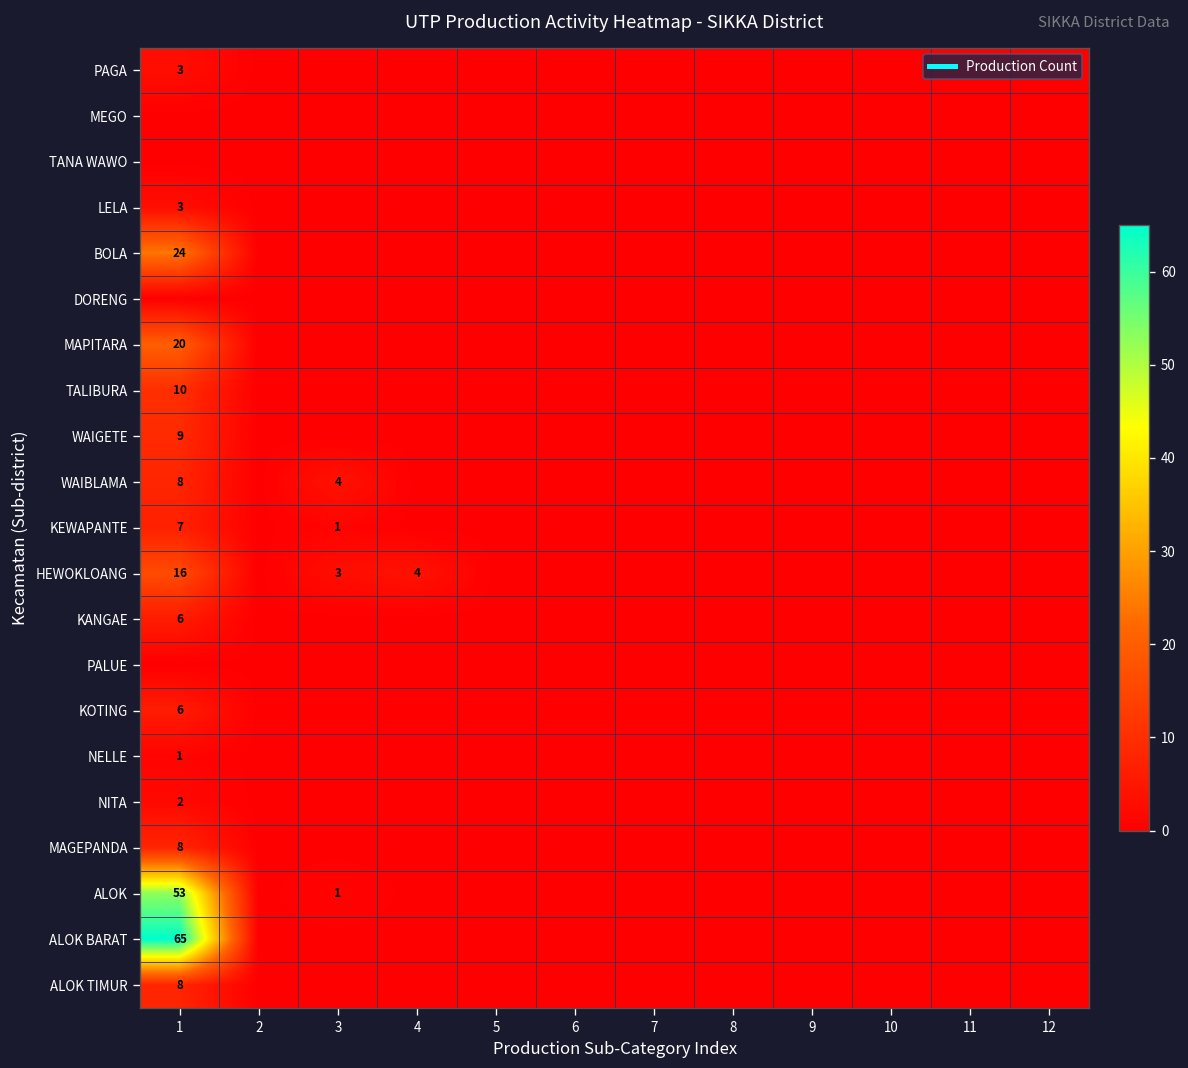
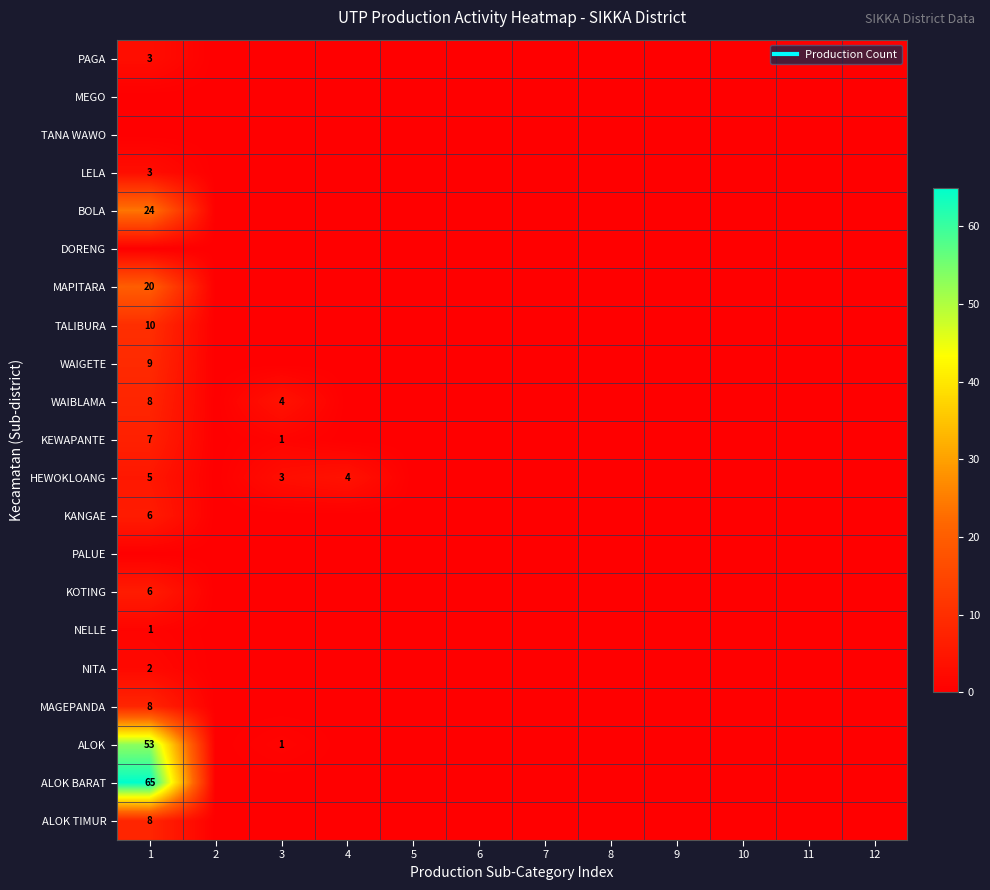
HEWOKLOANG, 1: 16 -> 5
